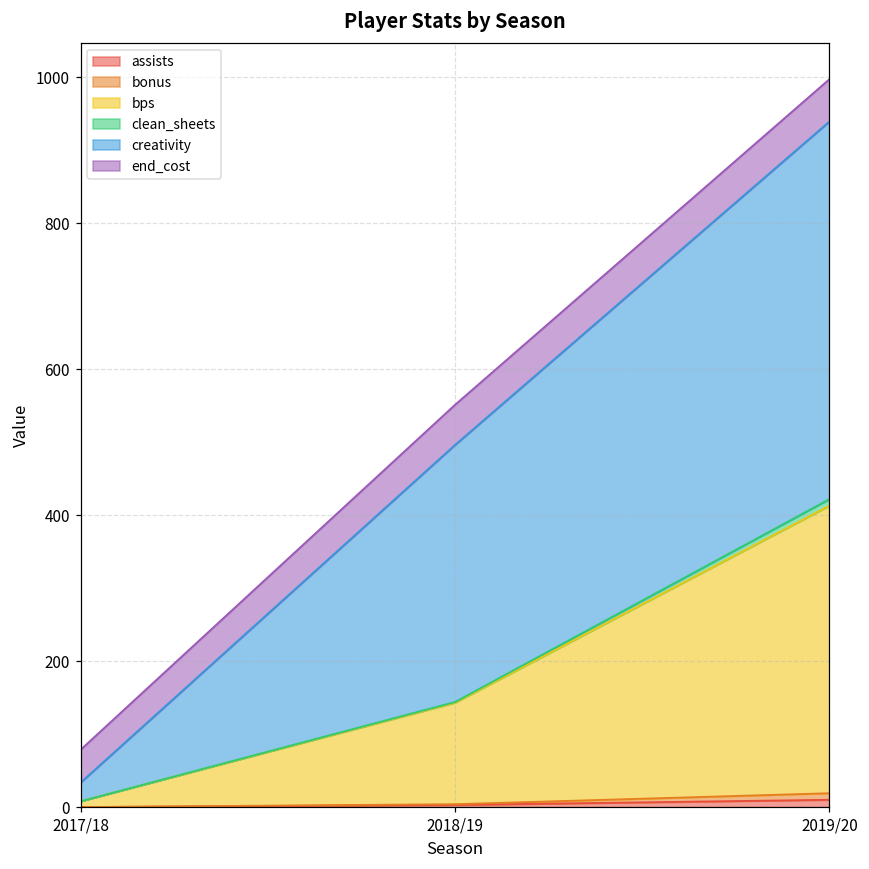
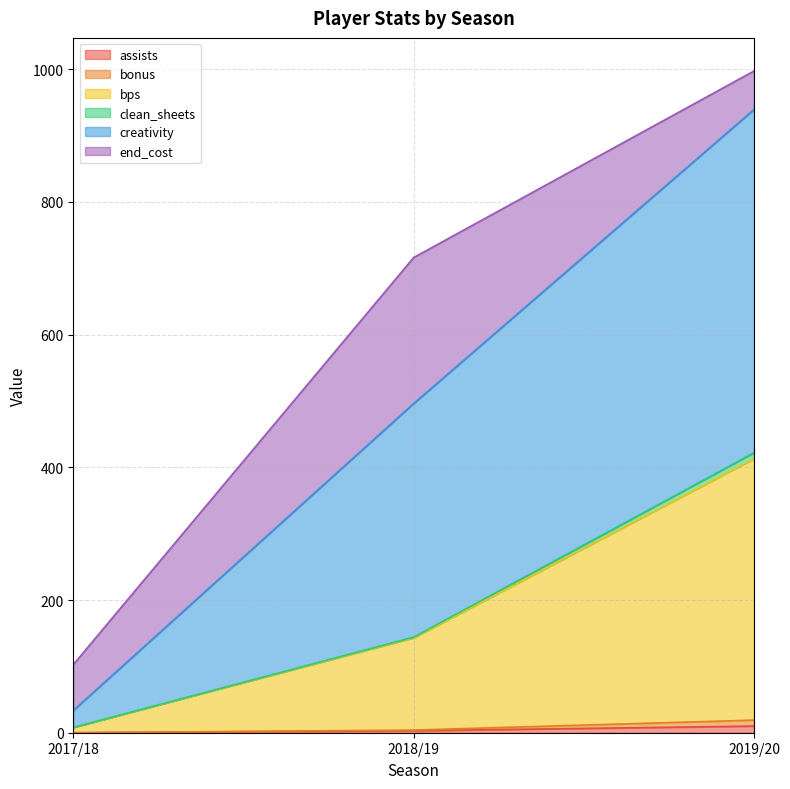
end_cost, 2017/18: 40 -> 70
end_cost, 2018/19: 60 -> 220
